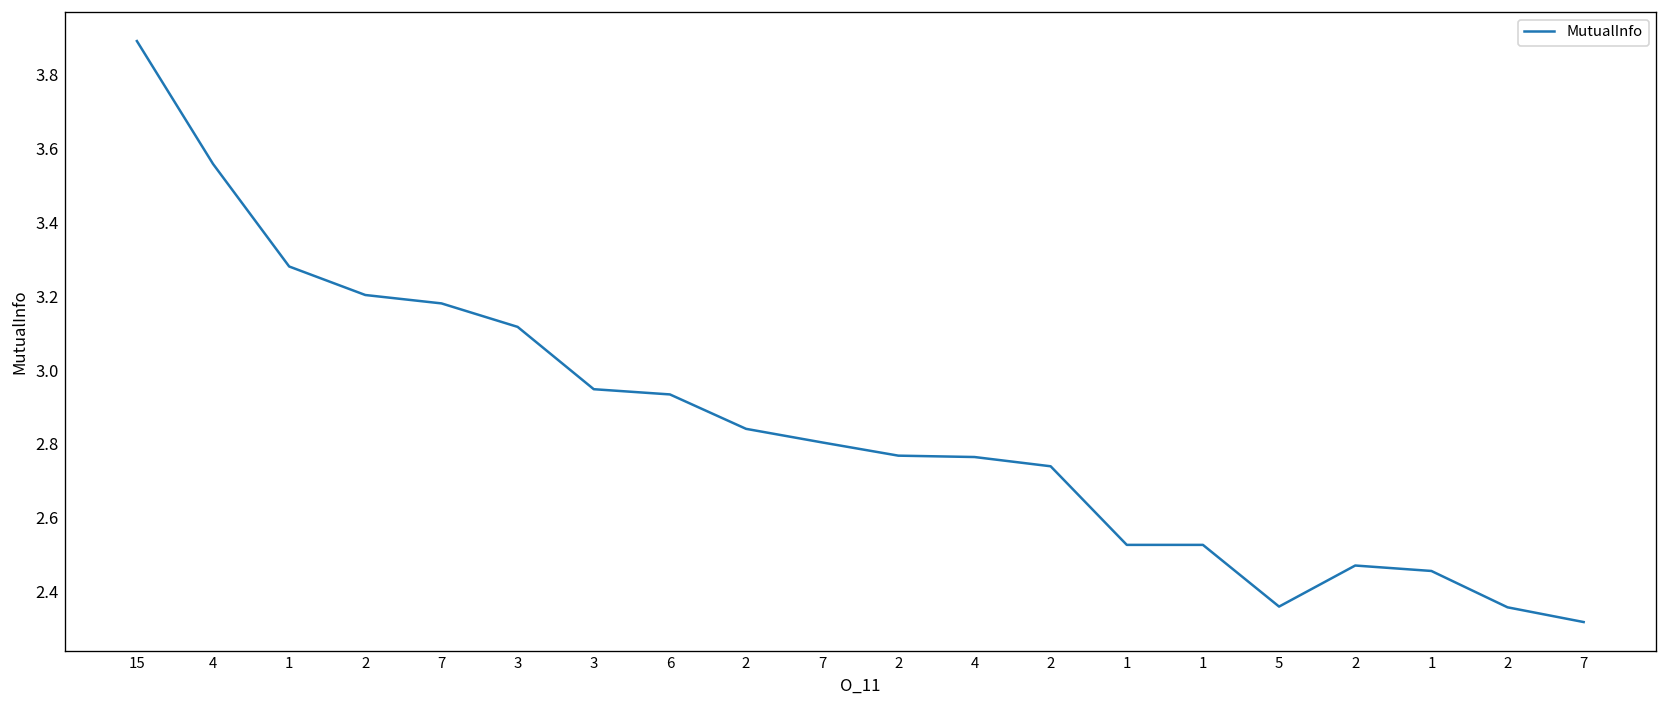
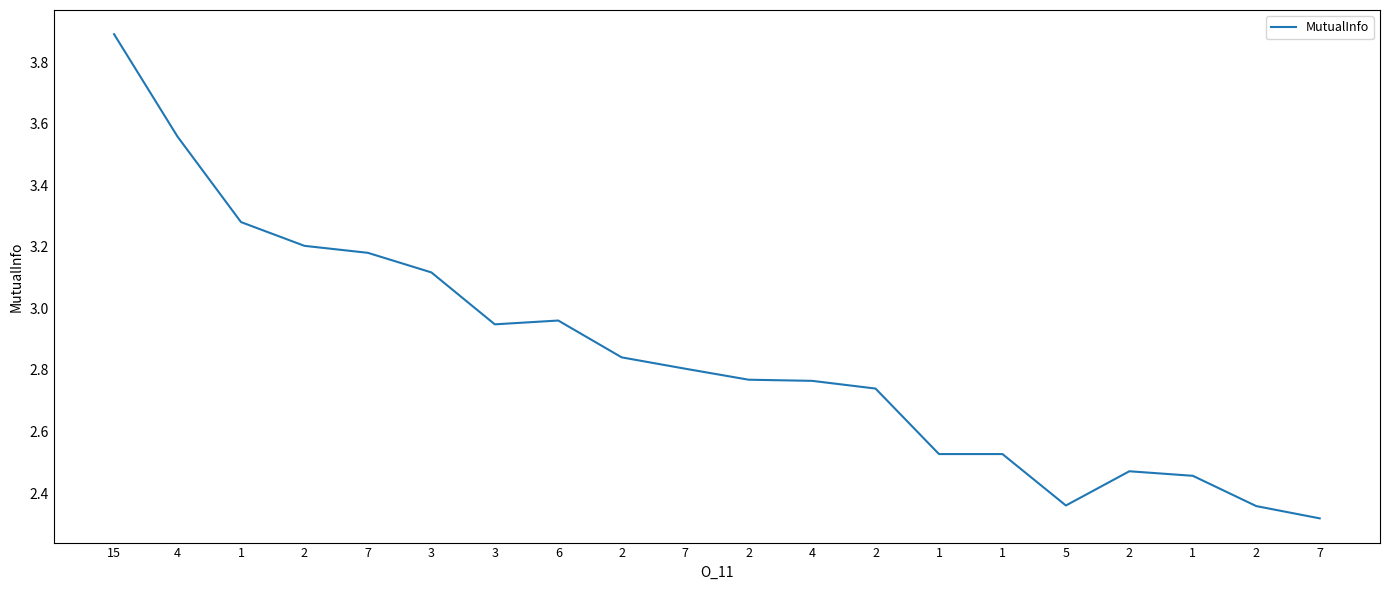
6: 2.93 -> 2.96
